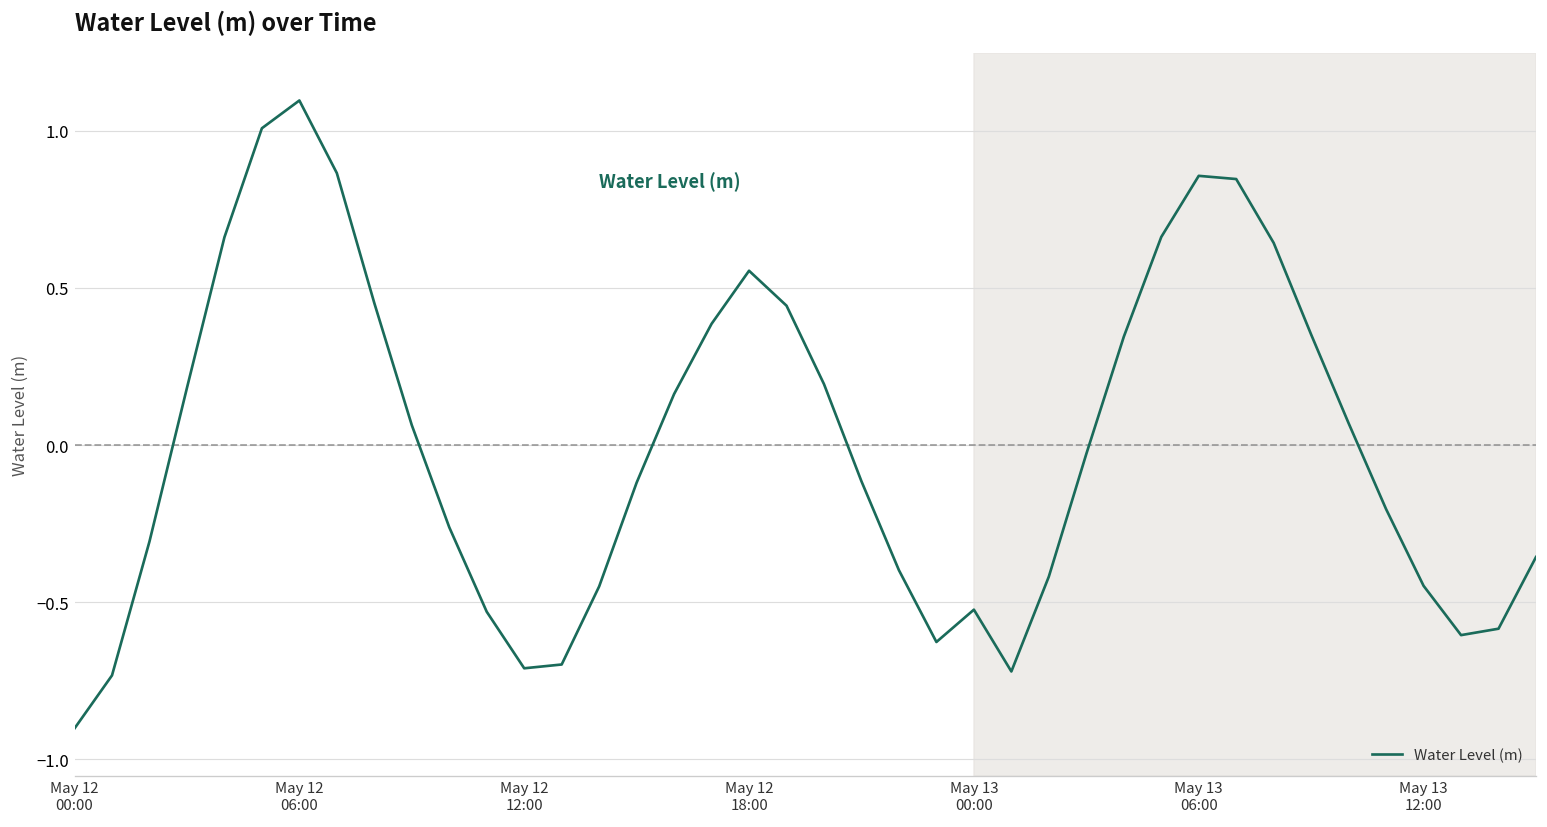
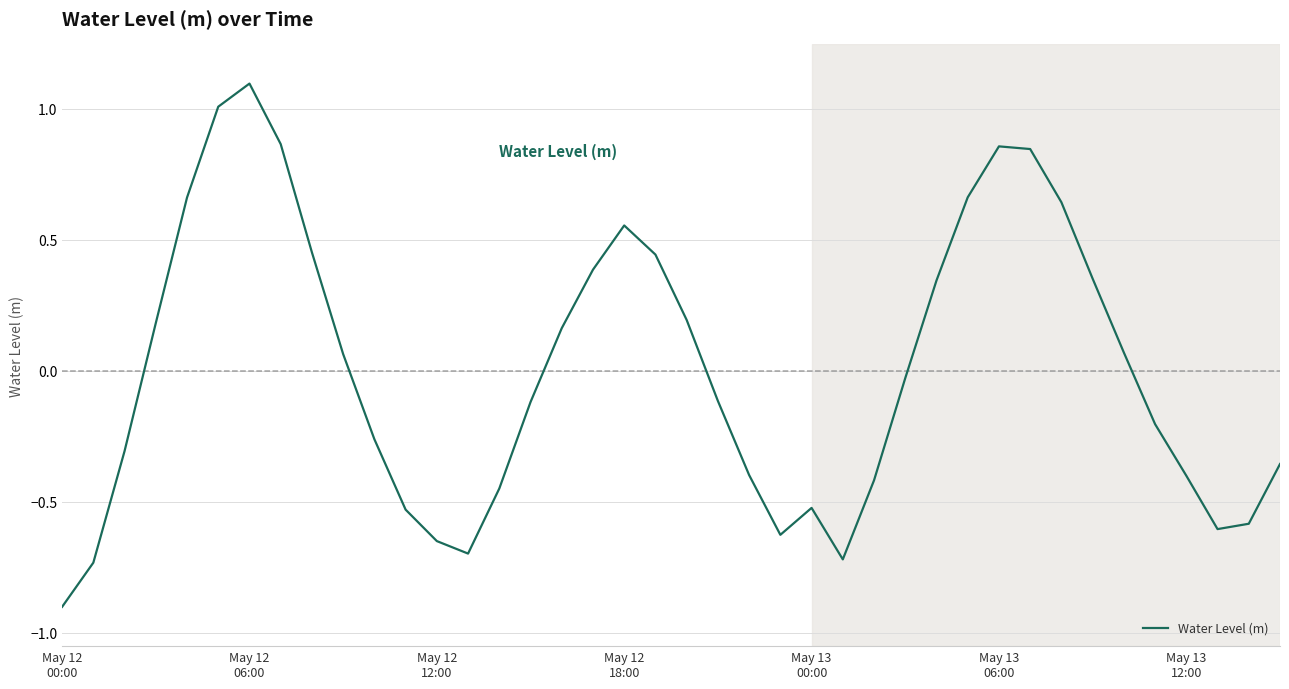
May 12 12:00: -0.71 -> -0.65
May 13 12:00: -0.45 -> -0.40
